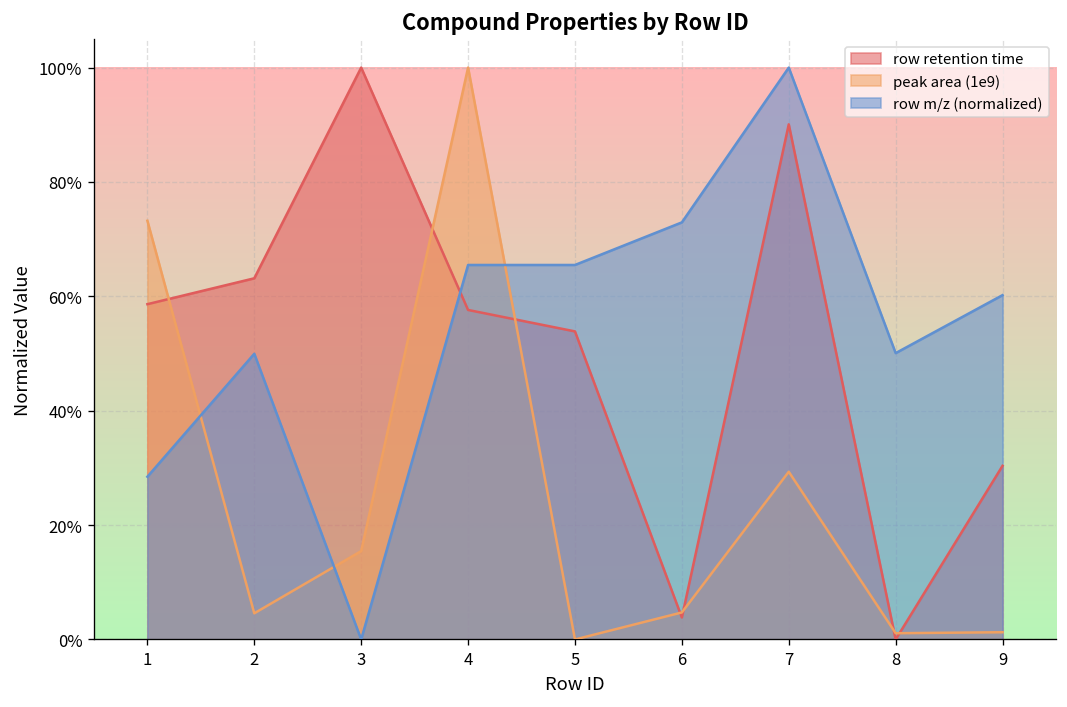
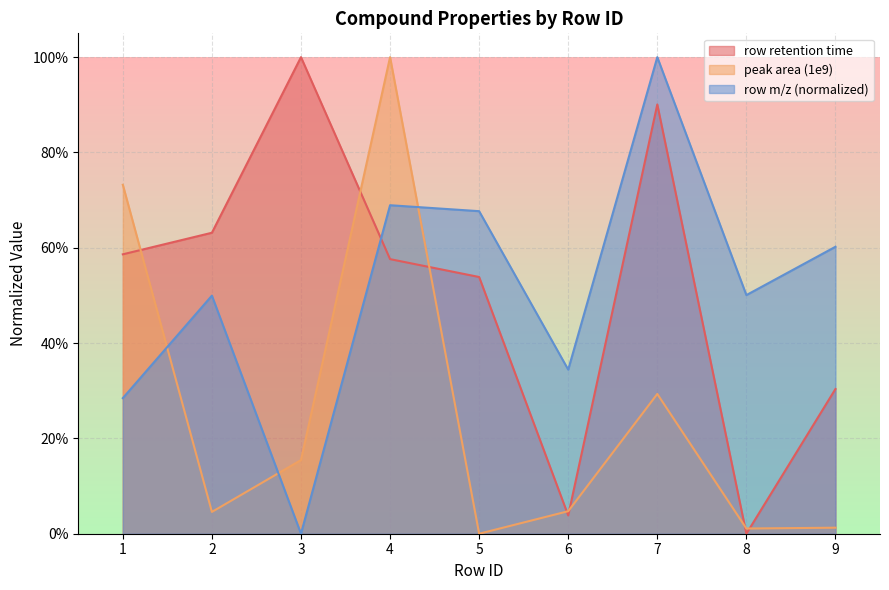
row m/z (normalized), 4: 65% -> 69%
row m/z (normalized), 5: 65% -> 68%
row m/z (normalized), 6: 73% -> 34%
